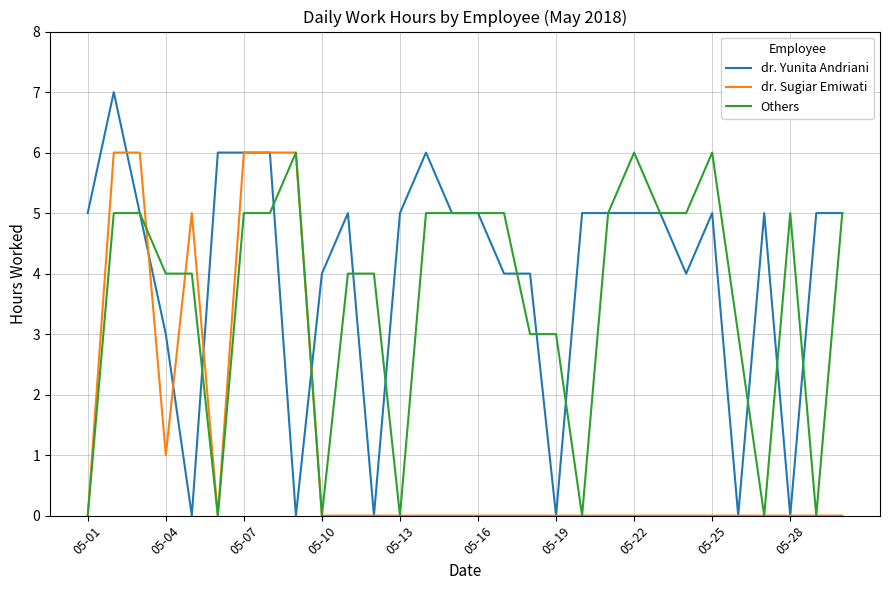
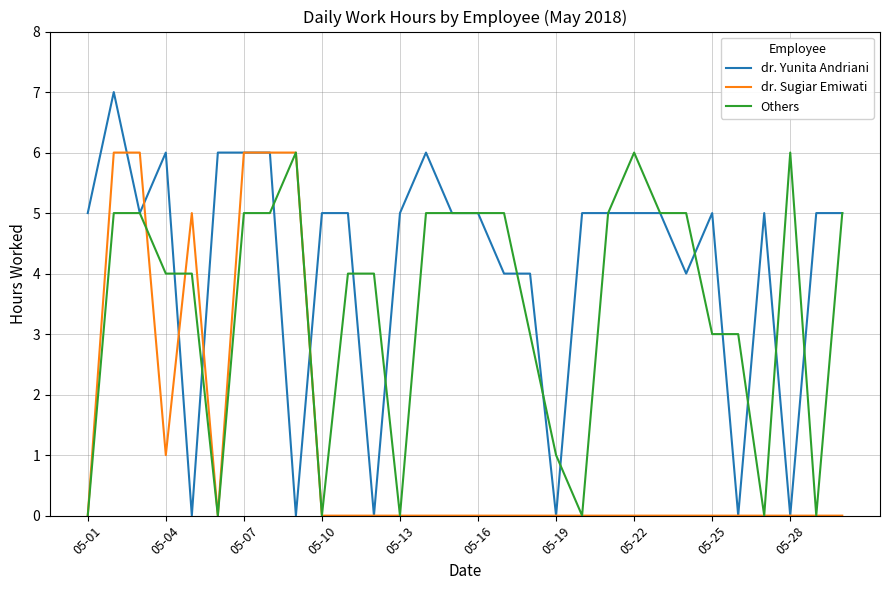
dr. Yunita Andriani, 05-04: 3 -> 6
dr. Yunita Andriani, 05-10: 4 -> 5
Others, 05-19: 3 -> 1
Others, 05-25: 6 -> 3
Others, 05-28: 5 -> 6
